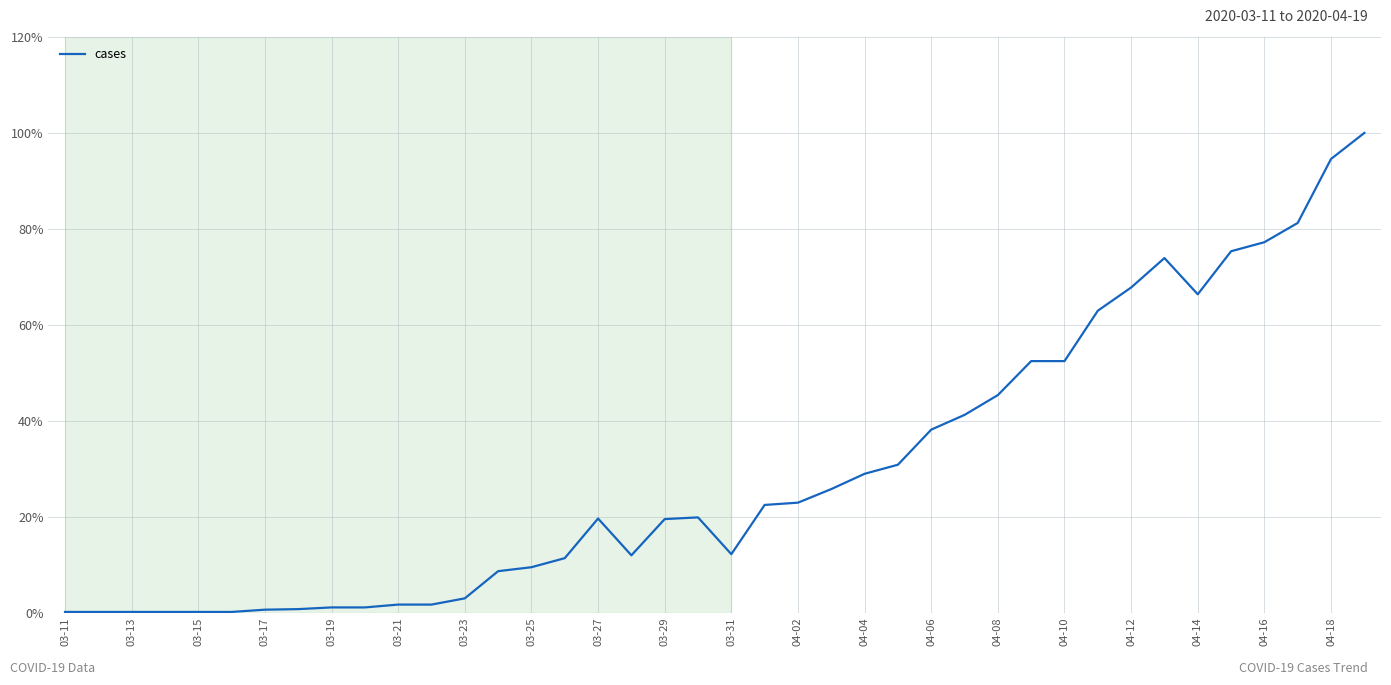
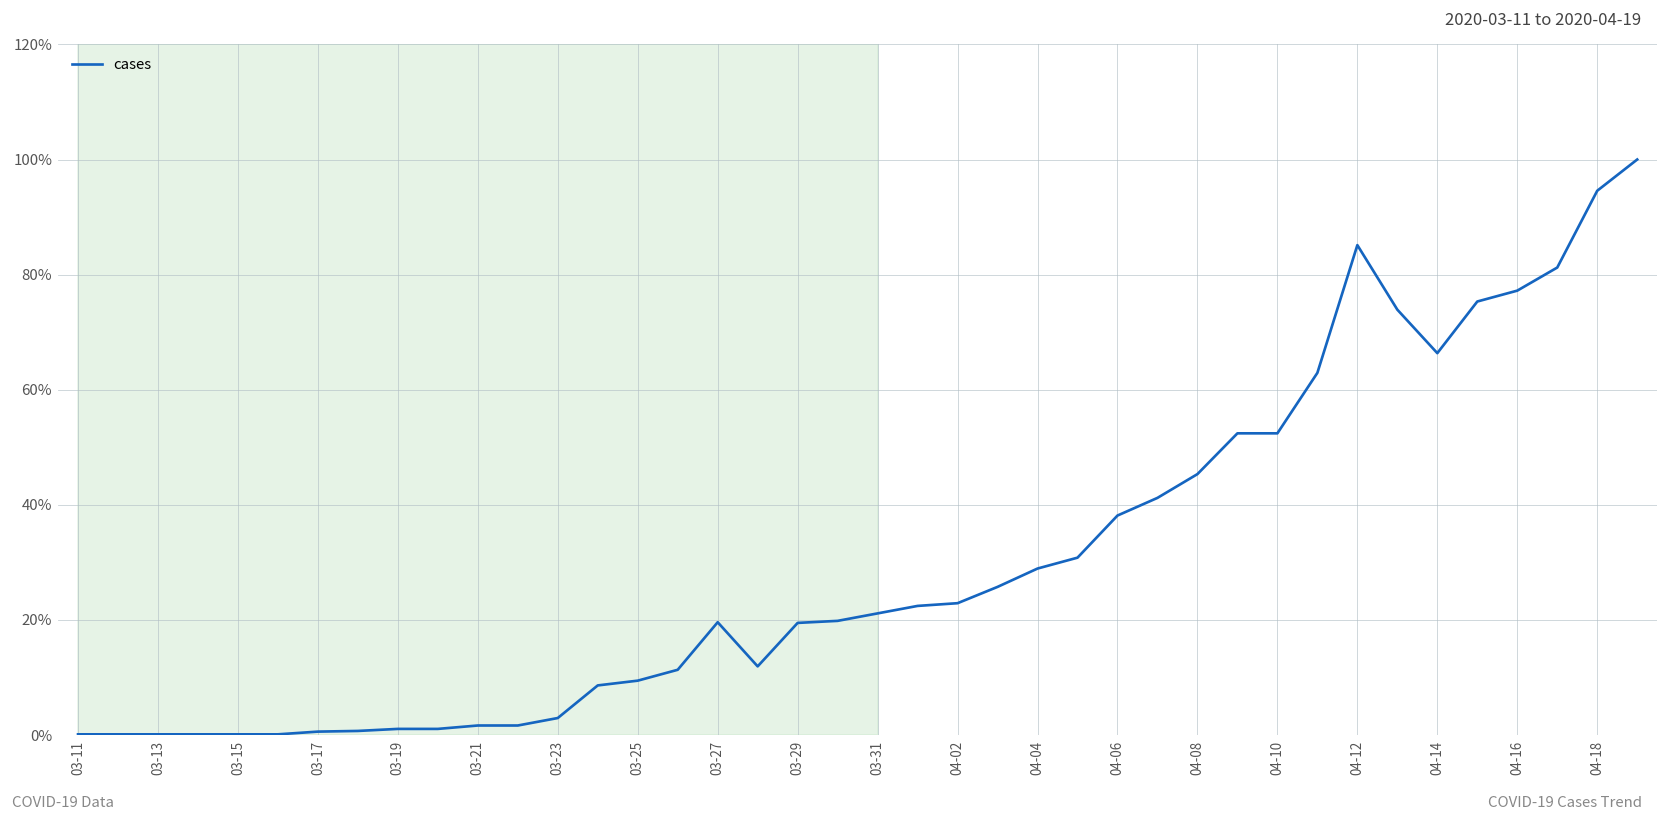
03-31: 12% -> 21%
04-12: 68% -> 85%
